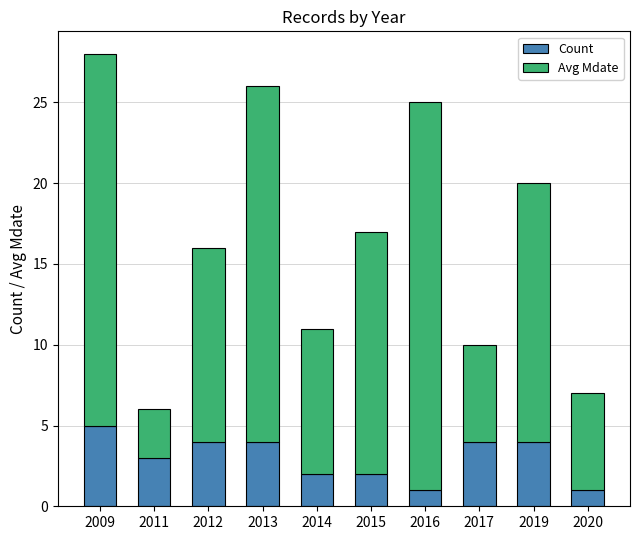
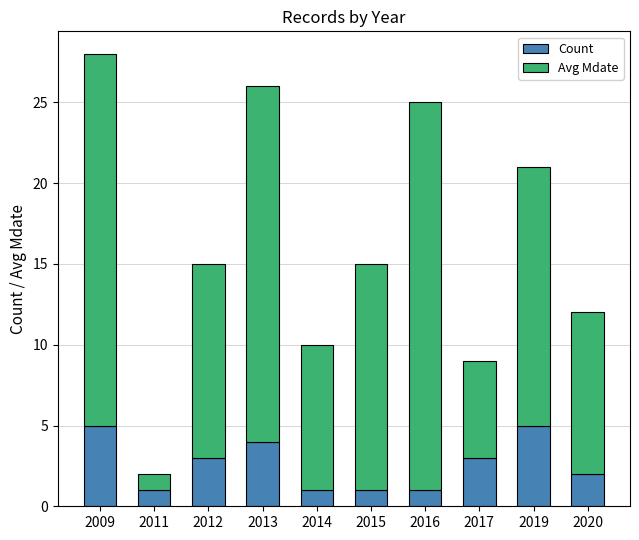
Count, 2011: 3 -> 1
Avg Mdate, 2011: 3 -> 1
Count, 2012: 4 -> 3
Count, 2014: 2 -> 1
Count, 2015: 2 -> 1
Avg Mdate, 2015: 15 -> 14
Count, 2017: 4 -> 3
Count, 2019: 4 -> 5
Count, 2020: 1 -> 2
Avg Mdate, 2020: 6 -> 10
